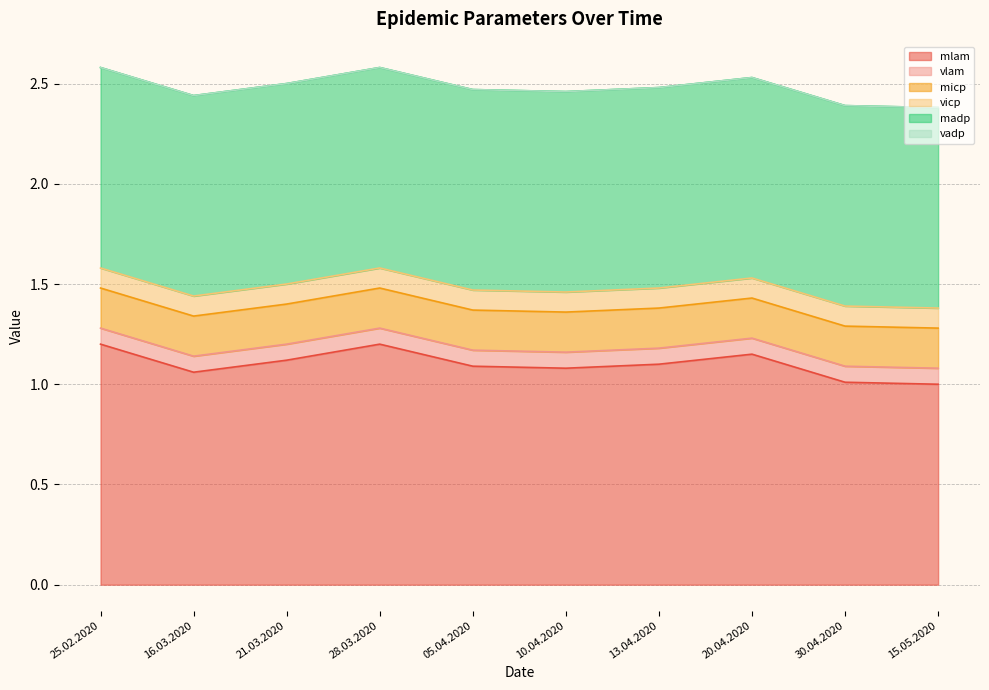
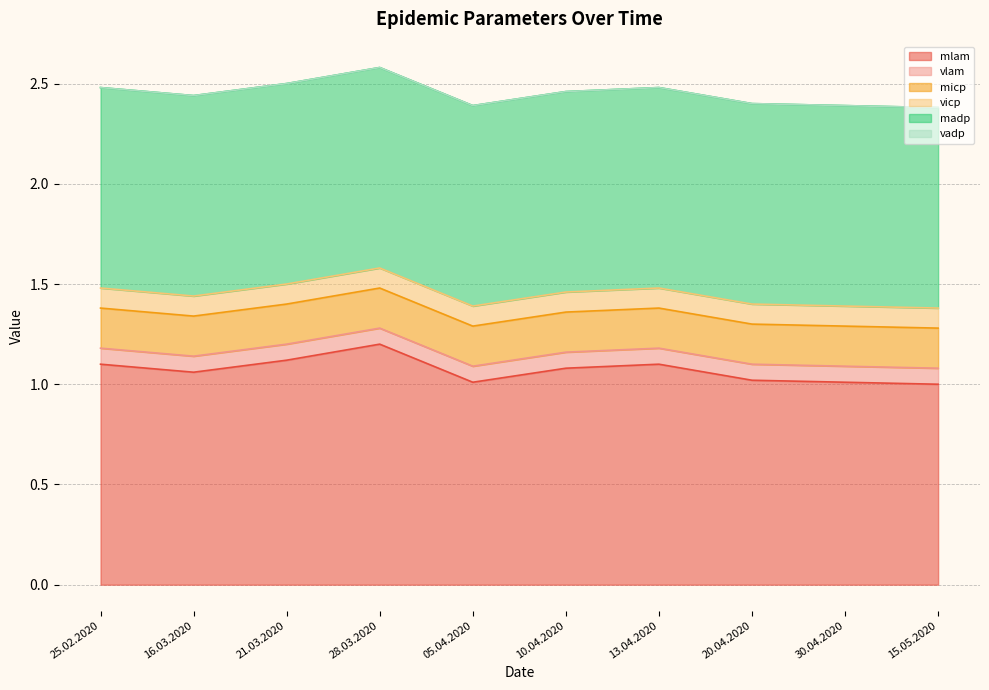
mlam, 25.02.2020: 1.2 -> 1.1
mlam, 05.04.2020: 1.09 -> 1.01
mlam, 20.04.2020: 1.15 -> 1.02
